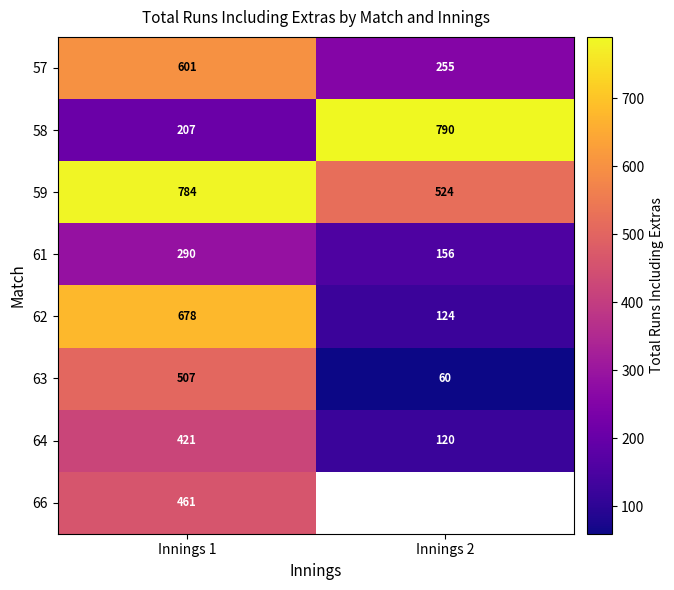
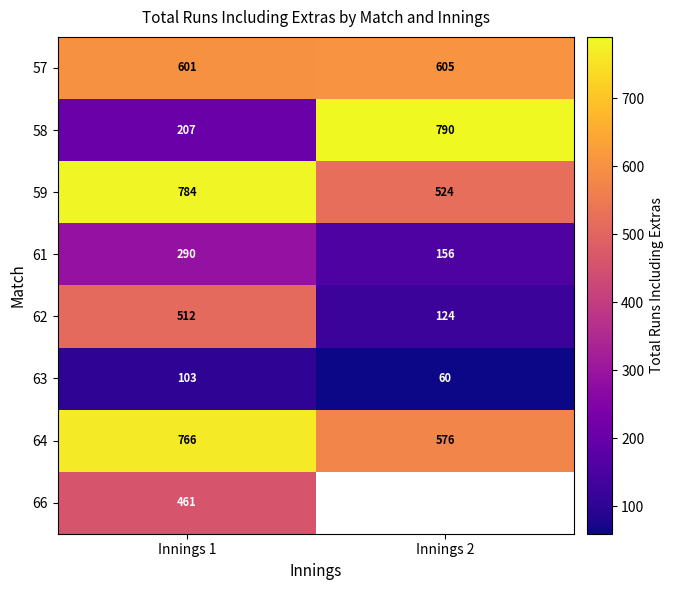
57, Innings 2: 255 -> 605
62, Innings 1: 678 -> 512
63, Innings 1: 507 -> 103
64, Innings 1: 421 -> 766
64, Innings 2: 120 -> 576
